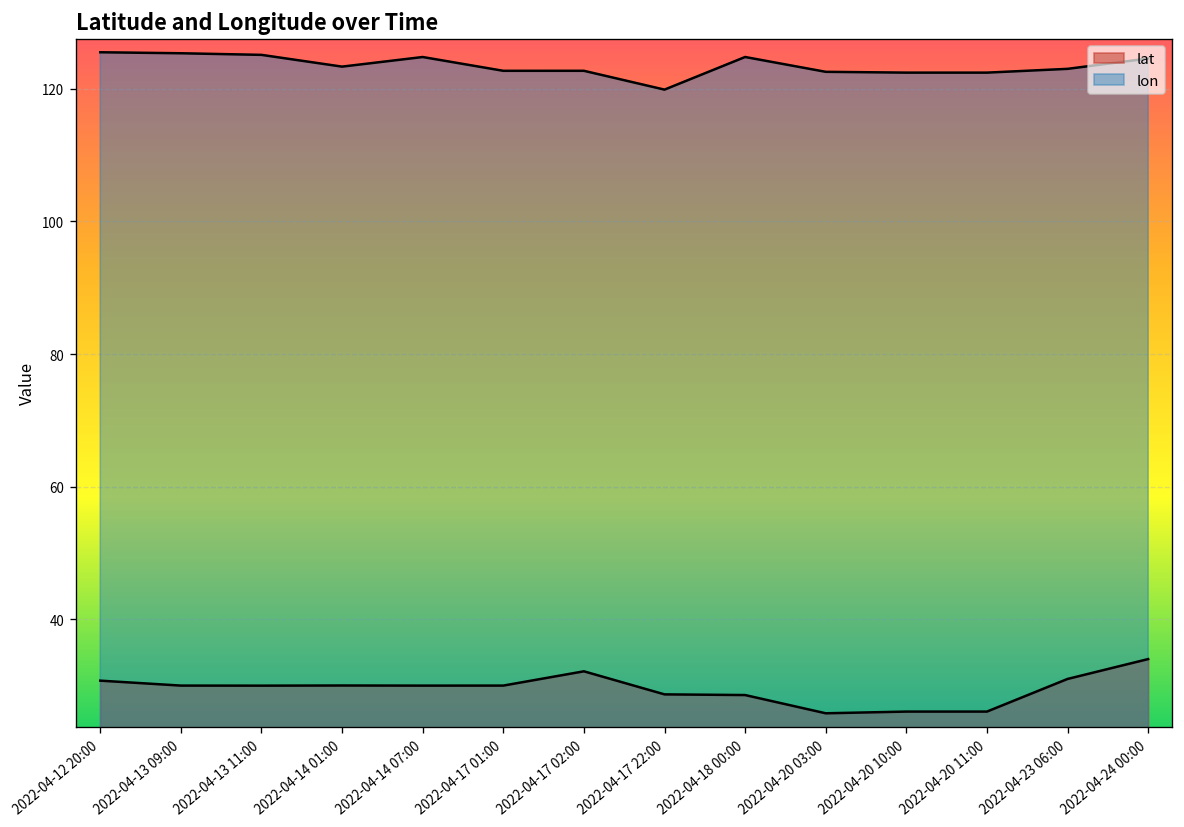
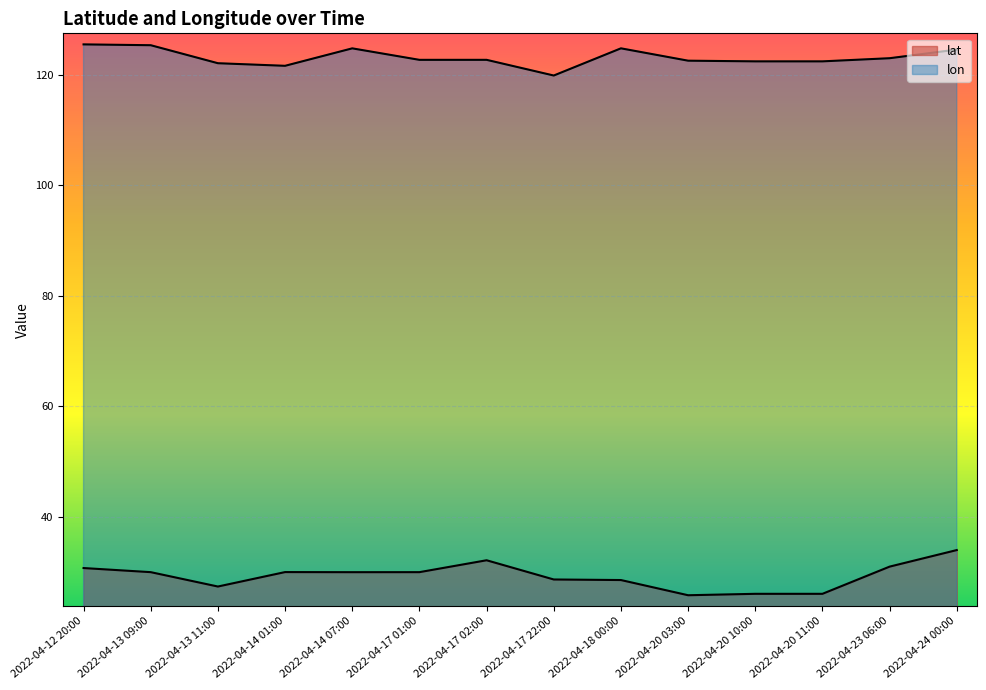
lat, 2022-04-13 11:00: 30 -> 27
lon, 2022-04-13 11:00: 125 -> 122
lon, 2022-04-14 01:00: 123 -> 122
